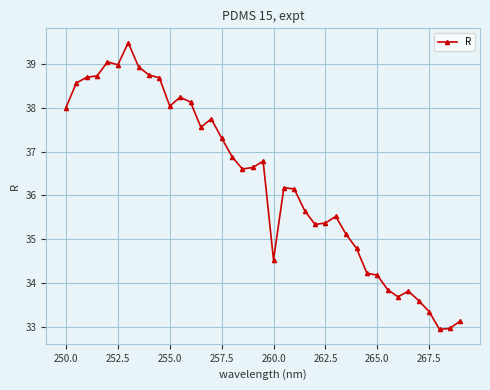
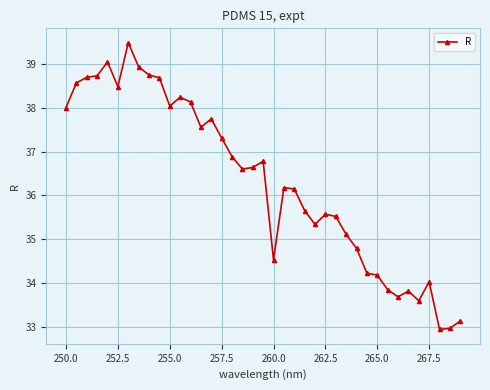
252.5: 39.0 -> 38.5
262.5: 35.4 -> 35.6
267.5: 33.3 -> 34.0
